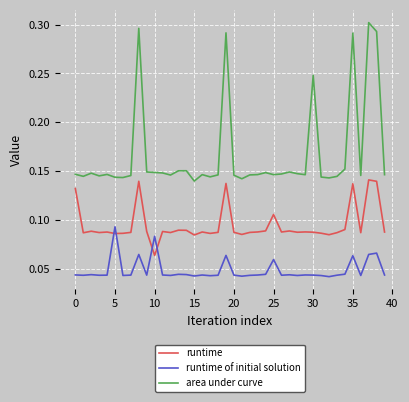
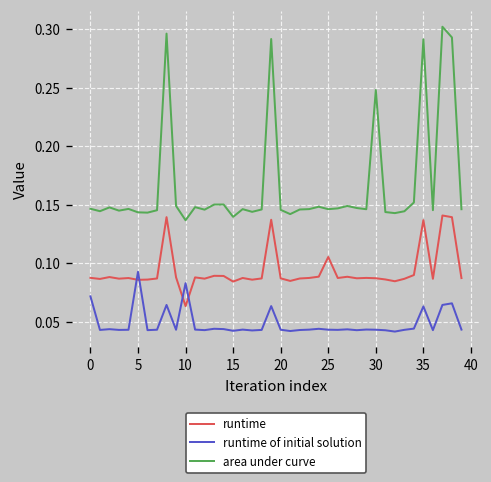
runtime, 0: 0.13 -> 0.09
runtime of initial solution, 0: 0.04 -> 0.07
area under curve, 10: 0.15 -> 0.14
runtime of initial solution, 25: 0.06 -> 0.04
